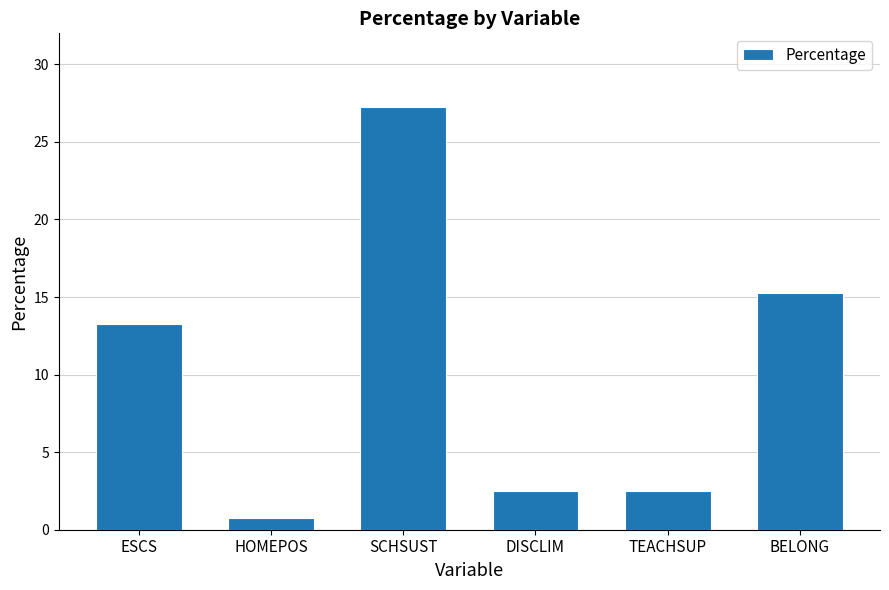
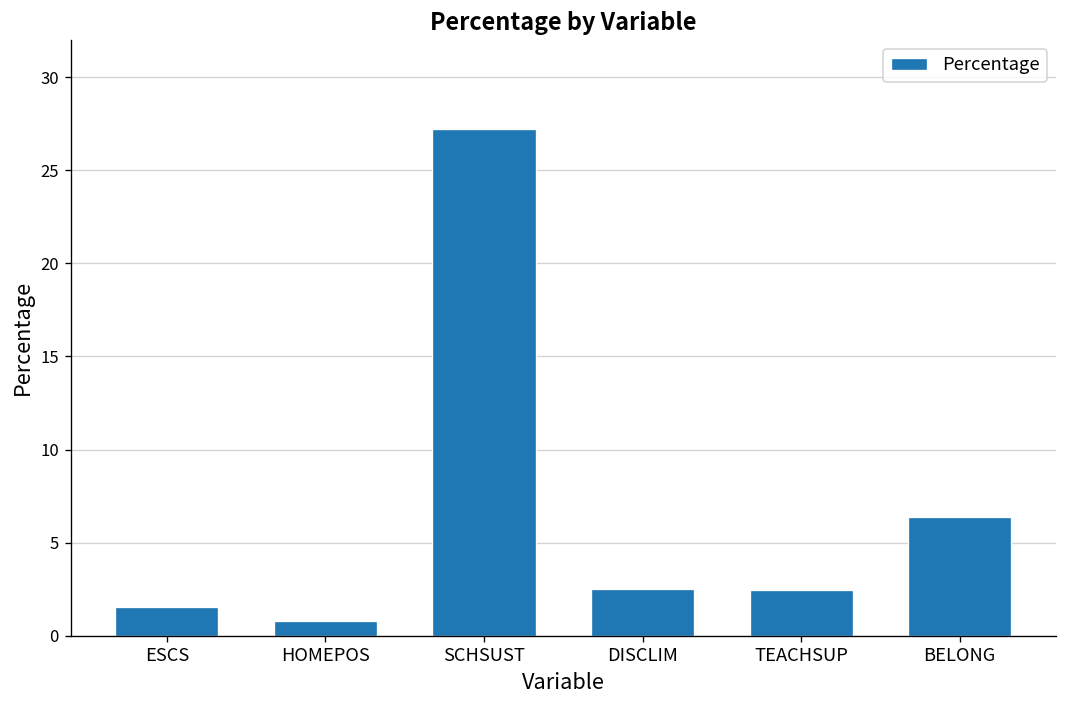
ESCS: 13.3 -> 1.5
BELONG: 15.2 -> 6.4
